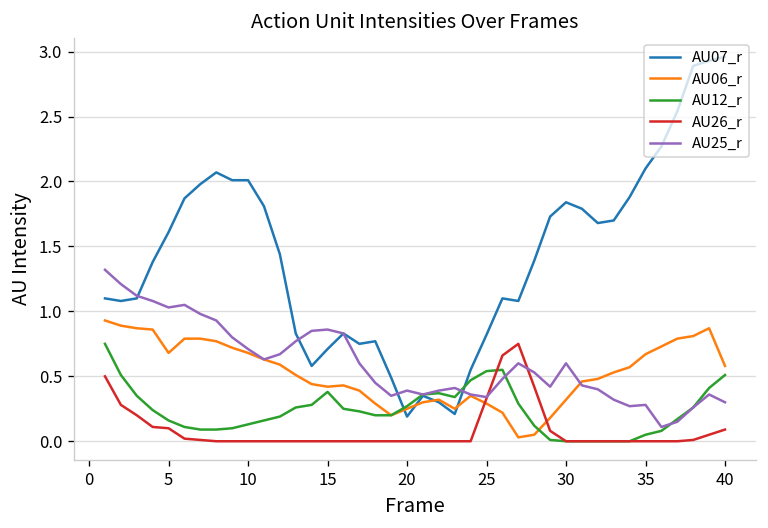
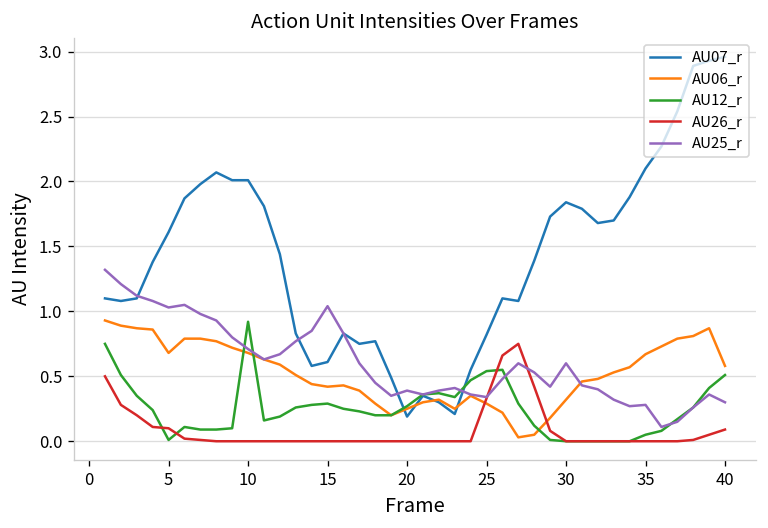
AU12_r, 5: 0.16 -> 0.01
AU12_r, 10: 0.13 -> 0.92
AU07_r, 15: 0.71 -> 0.61
AU12_r, 15: 0.38 -> 0.29
AU25_r, 15: 0.86 -> 1.04
